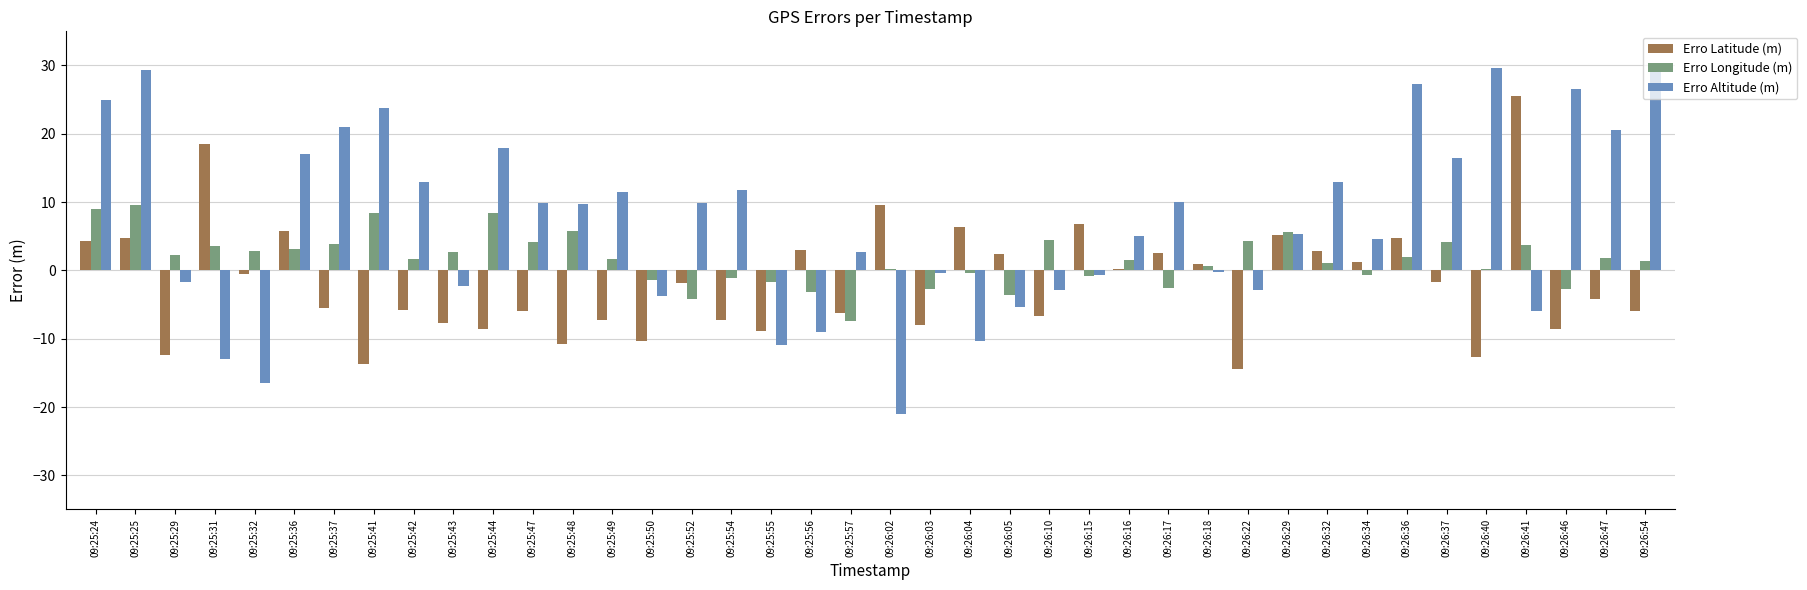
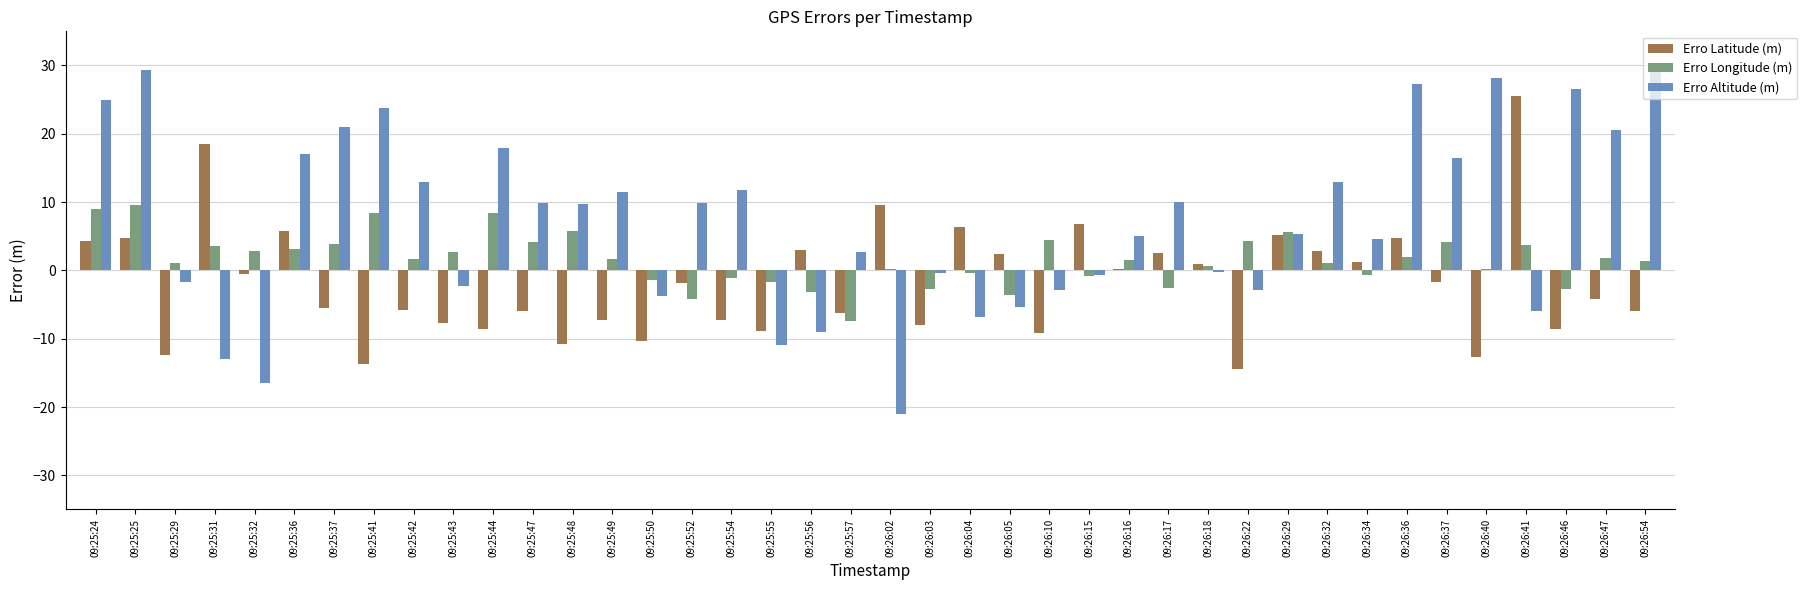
Erro Longitude (m), 09:25:29: 2 -> 1
Erro Altitude (m), 09:26:04: -10 -> -7
Erro Latitude (m), 09:26:10: -7 -> -9
Erro Altitude (m), 09:26:40: 30 -> 28
